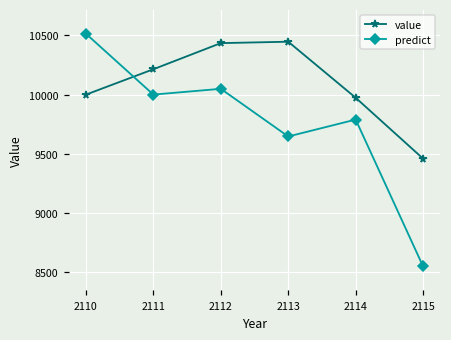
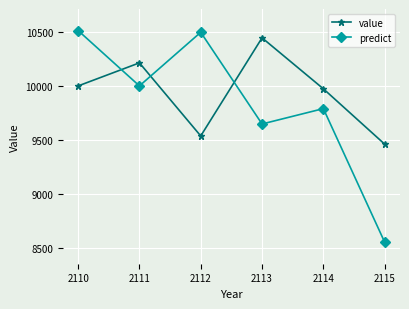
value, 2112: 10430 -> 9540
predict, 2112: 10050 -> 10500
